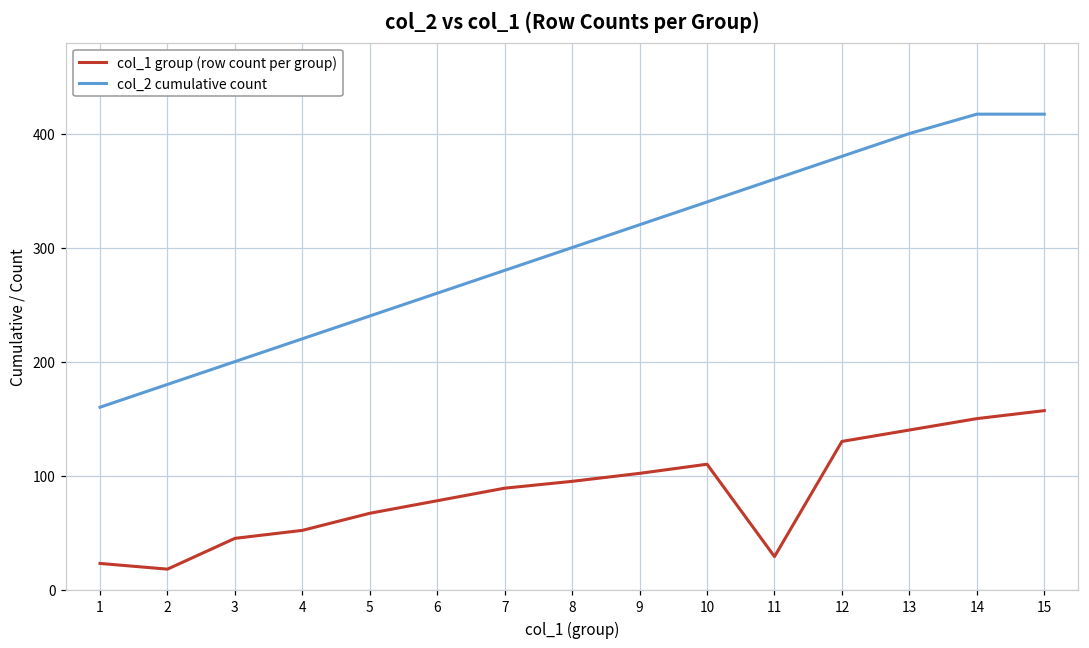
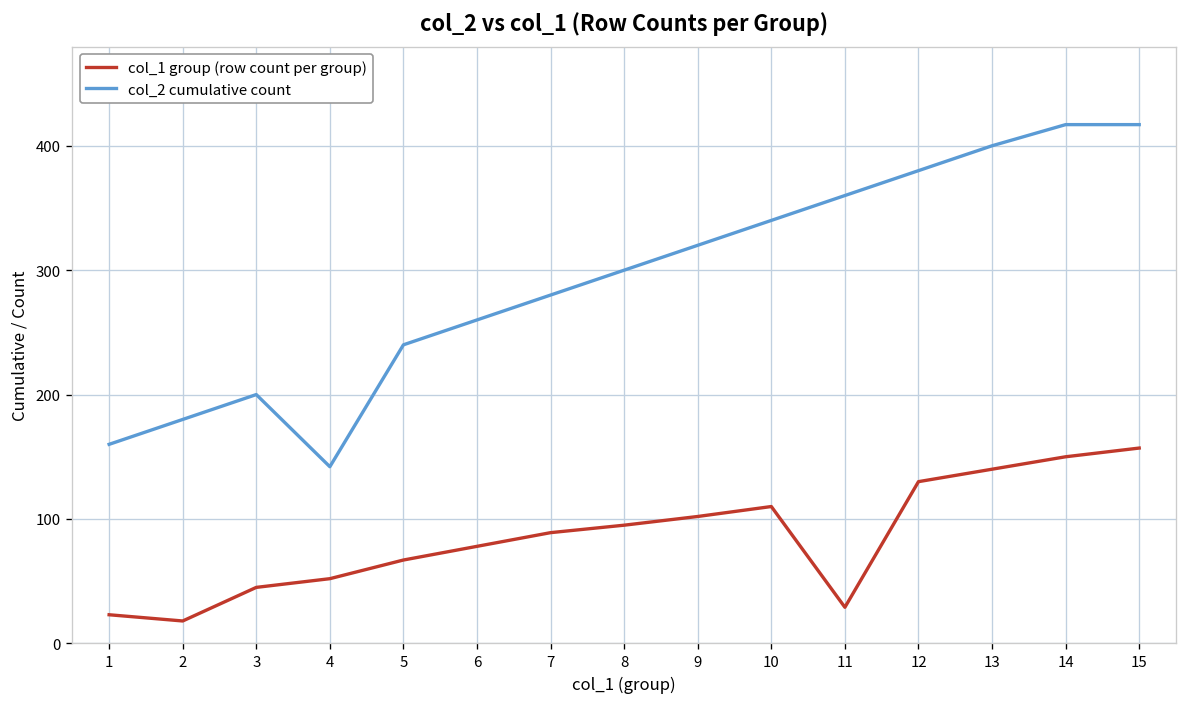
col_2 cumulative count, 4: 220 -> 142
